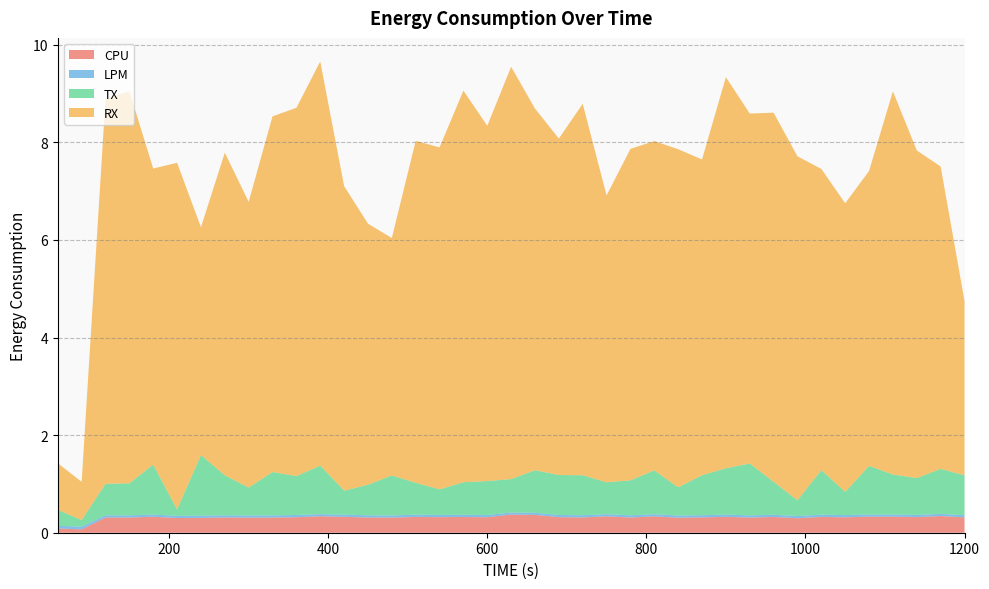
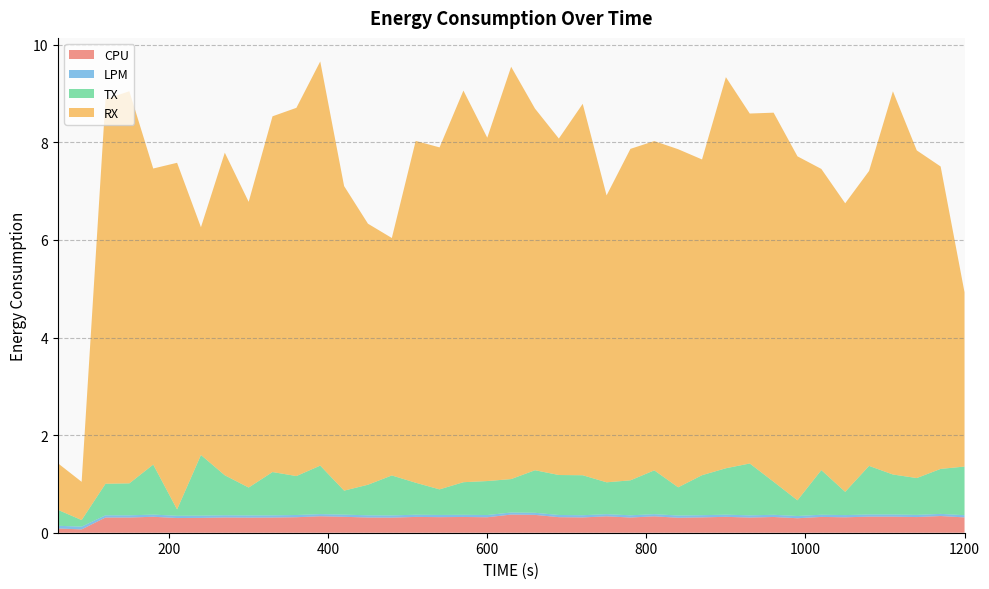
RX, 600: 7.3 -> 7.0
TX, 1200: 0.8 -> 1.0
